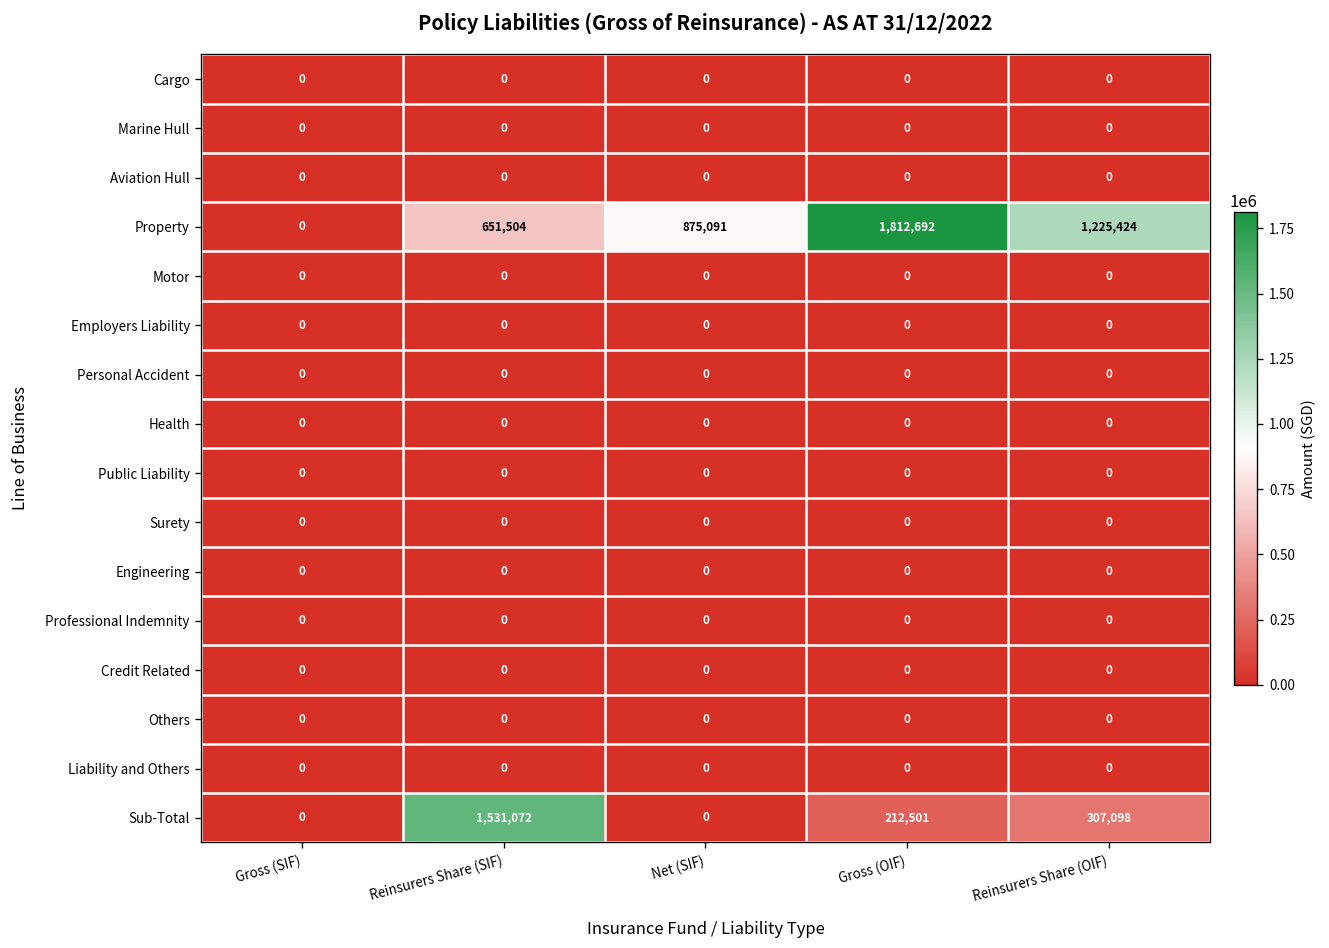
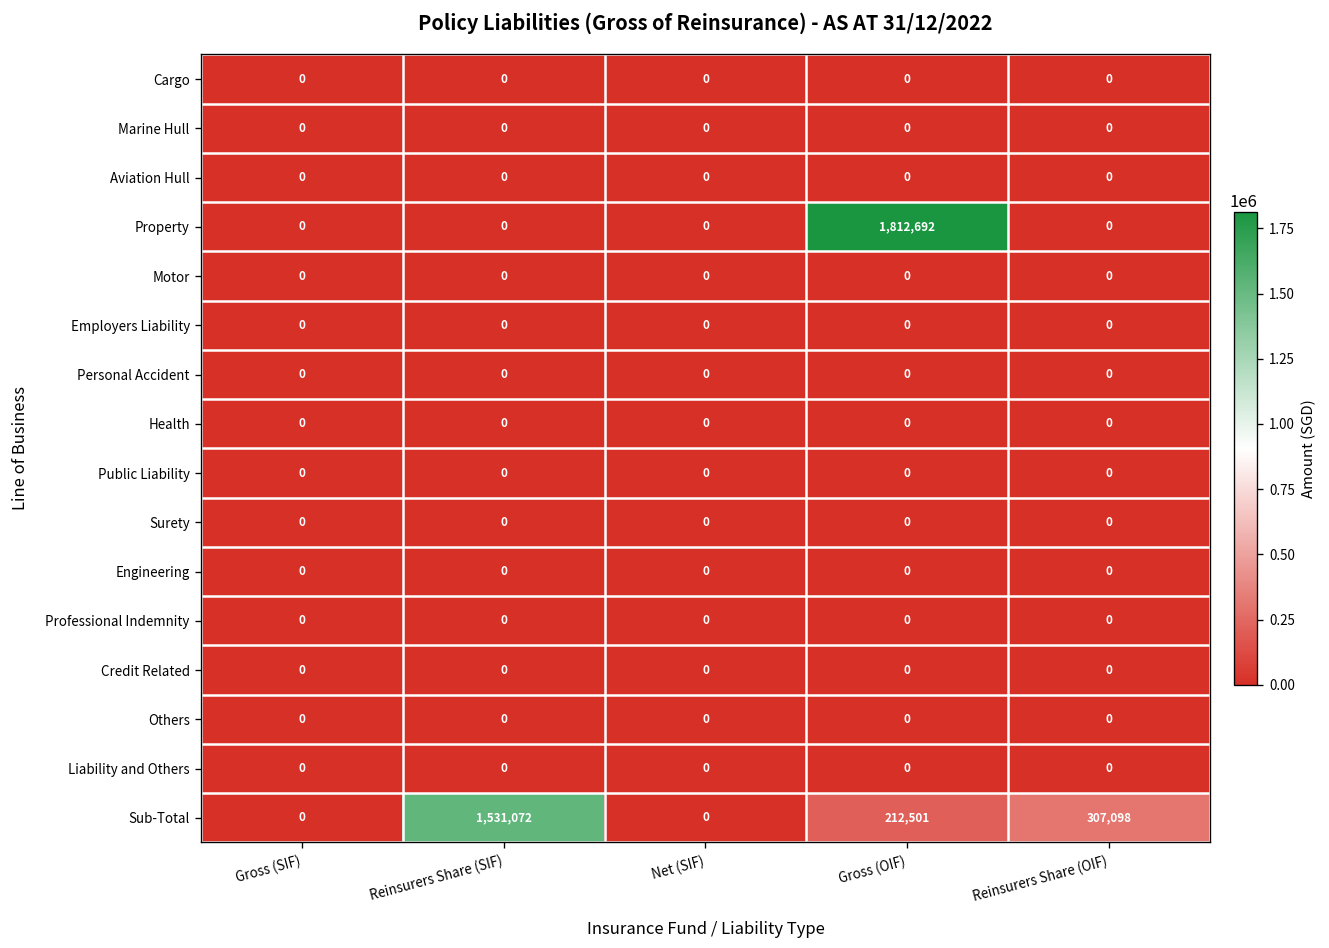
Property, Reinsurers Share (SIF): 651,504 -> 0
Property, Net (SIF): 875,091 -> 0
Property, Reinsurers Share (OIF): 1,225,424 -> 0
